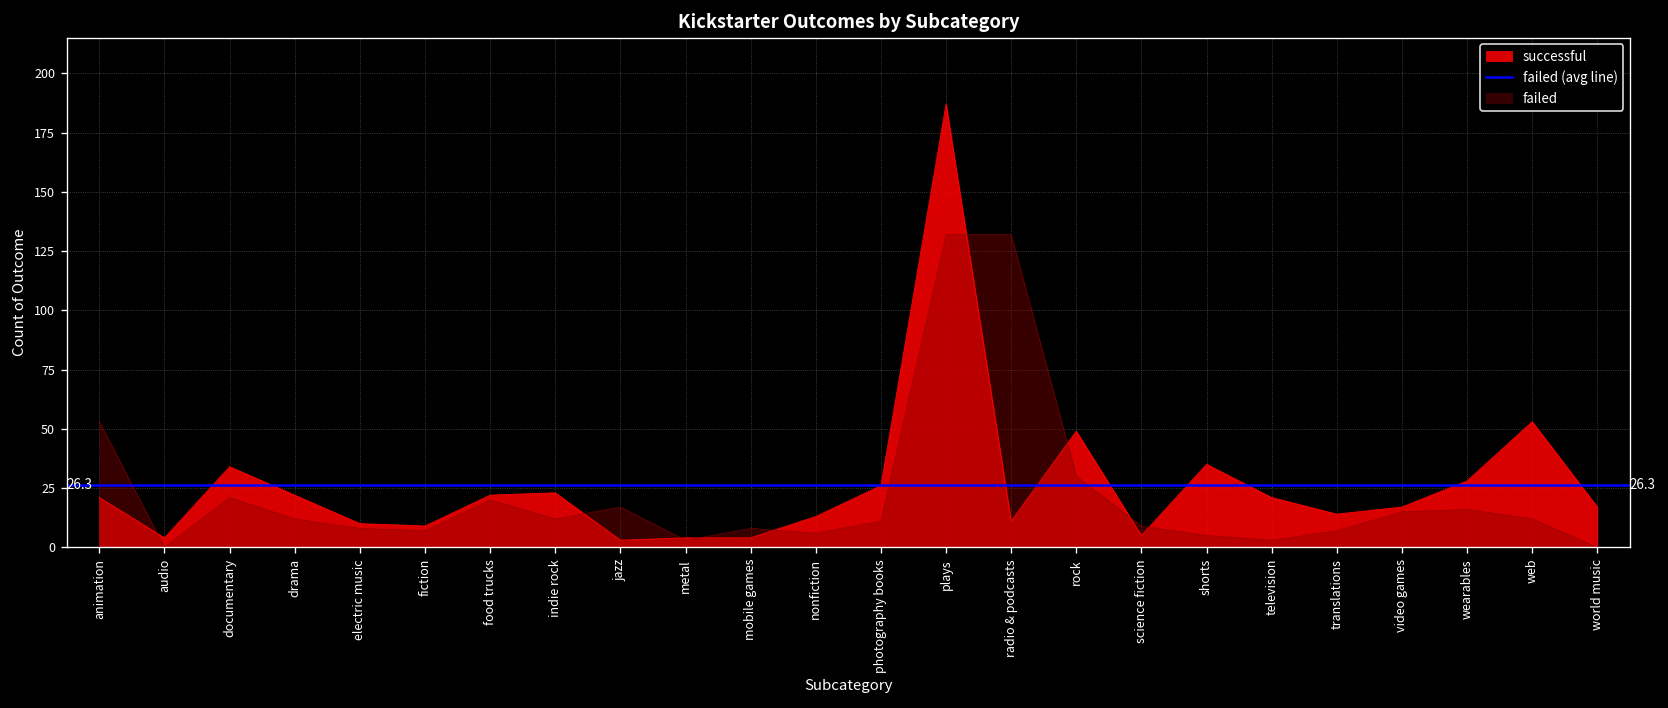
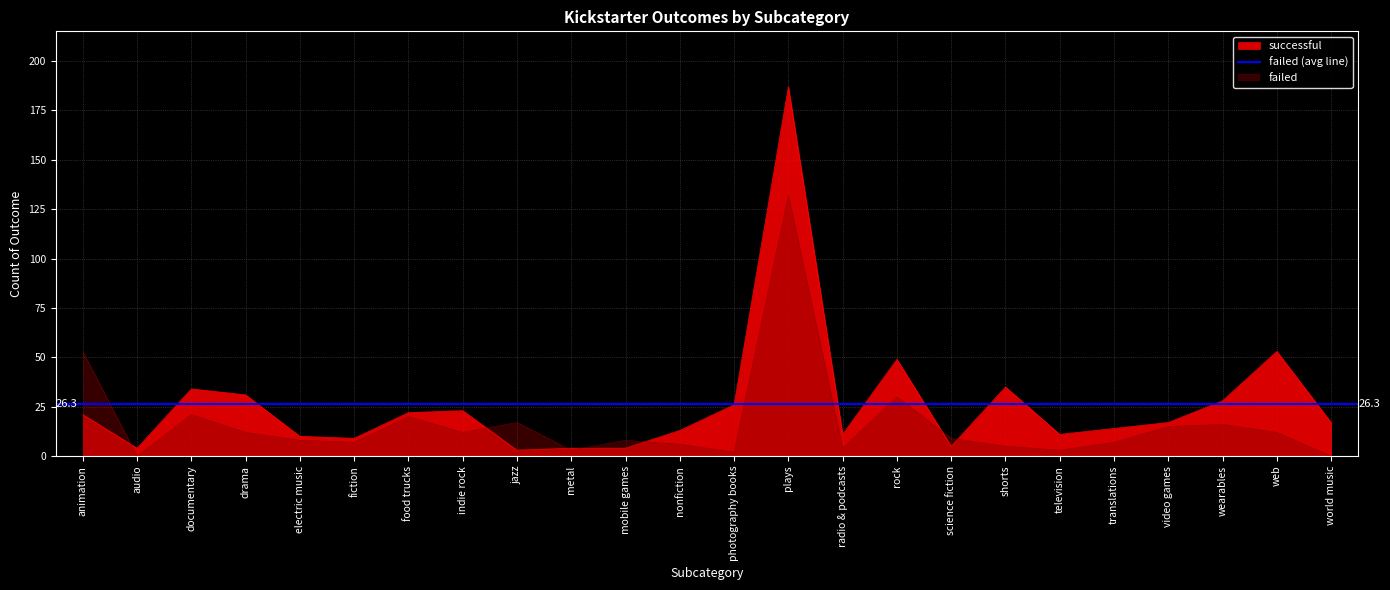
successful, drama: 22 -> 31
failed, photography books: 11 -> 2
failed, radio & podcasts: 132 -> 4
successful, television: 21 -> 11
